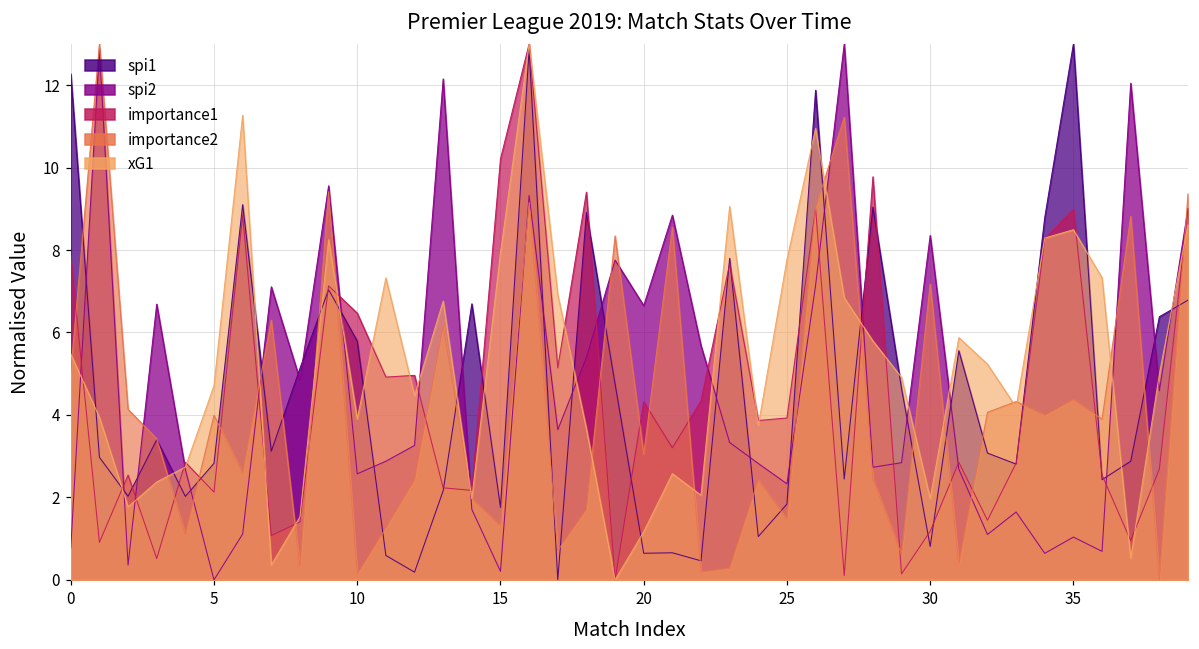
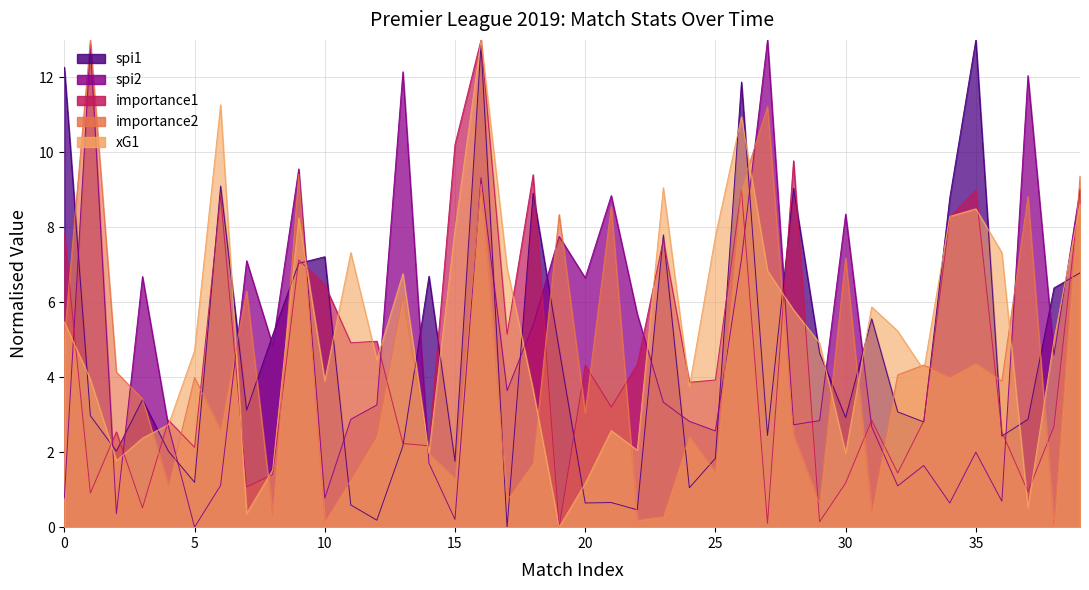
spi1, 5: 2.8 -> 1.2
spi1, 10: 5.8 -> 7.2
spi2, 10: 2.6 -> 0.8
spi2, 25: 2.3 -> 2.6
spi1, 30: 0.8 -> 2.9
spi2, 35: 1.0 -> 2.0
